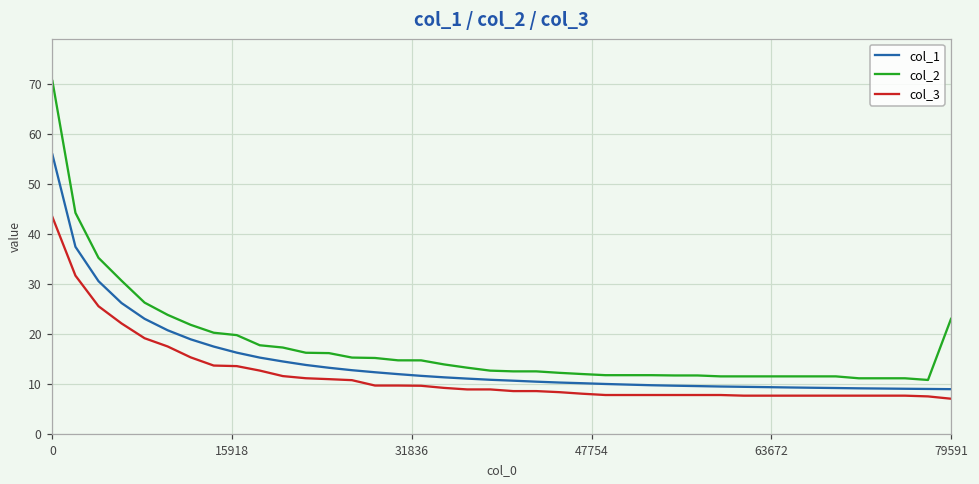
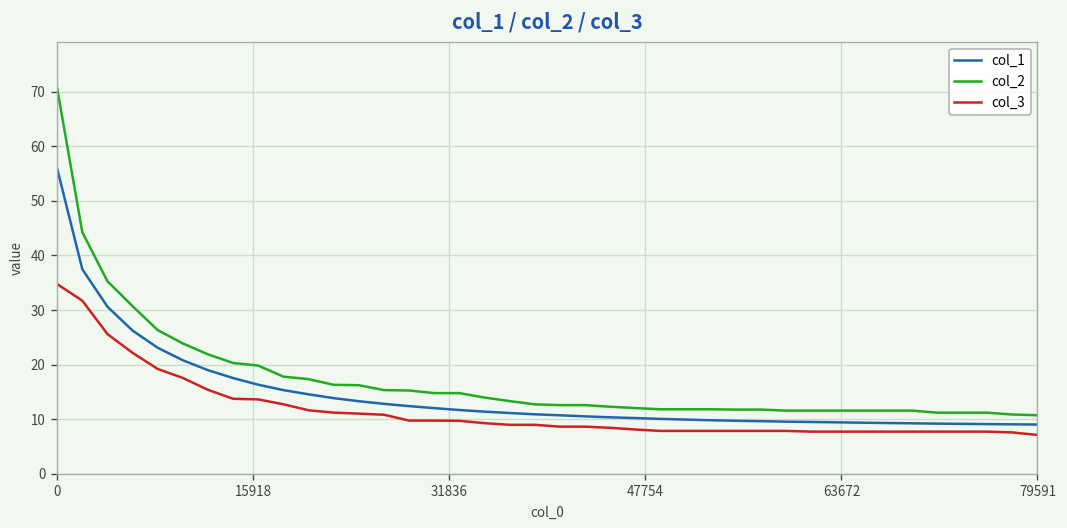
col_3, 0: 43 -> 35
col_2, 79591: 23 -> 11
